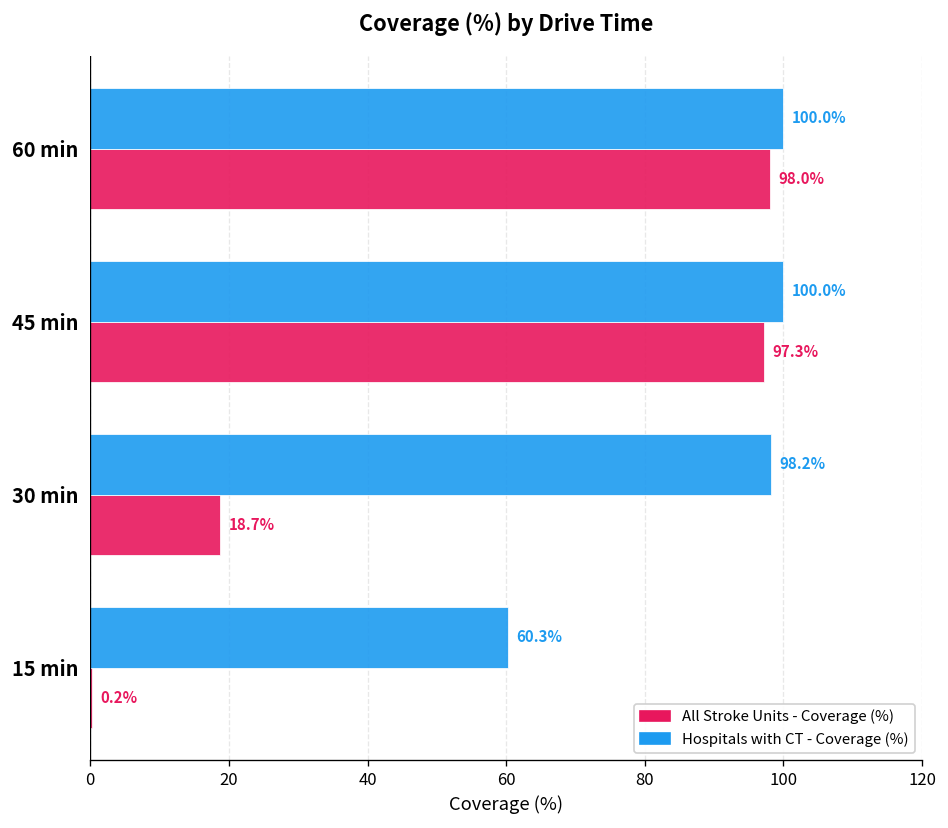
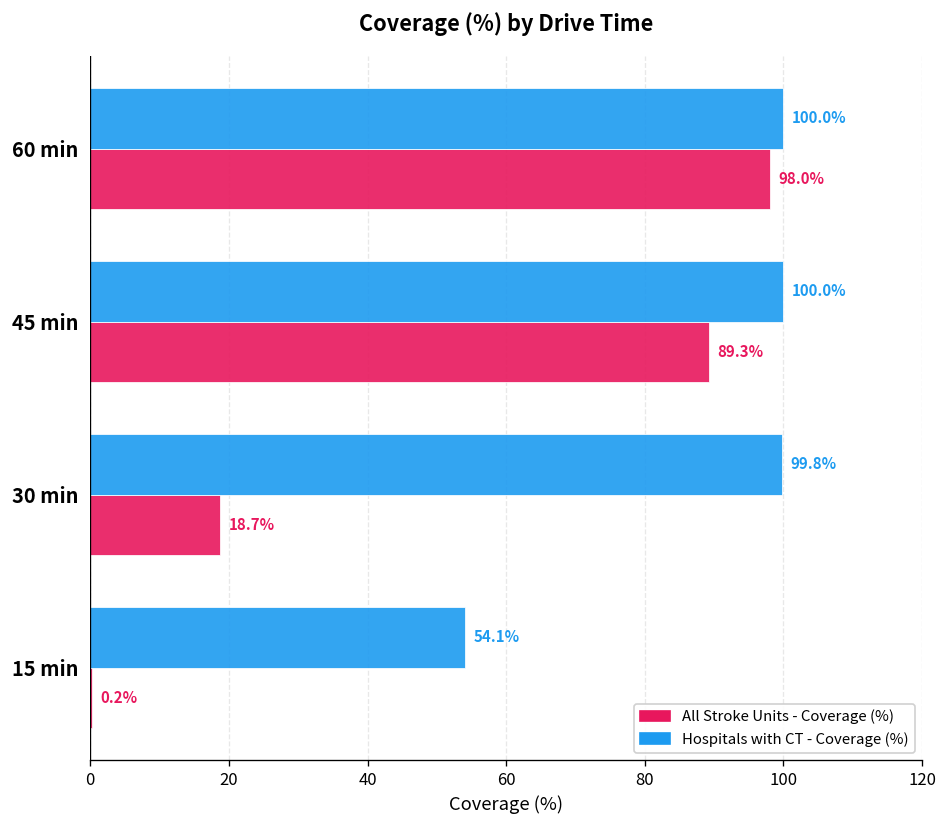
All Stroke Units - Coverage (%), 45 min: 97.3% -> 89.3%
Hospitals with CT - Coverage (%), 30 min: 98.2% -> 99.8%
Hospitals with CT - Coverage (%), 15 min: 60.3% -> 54.1%
